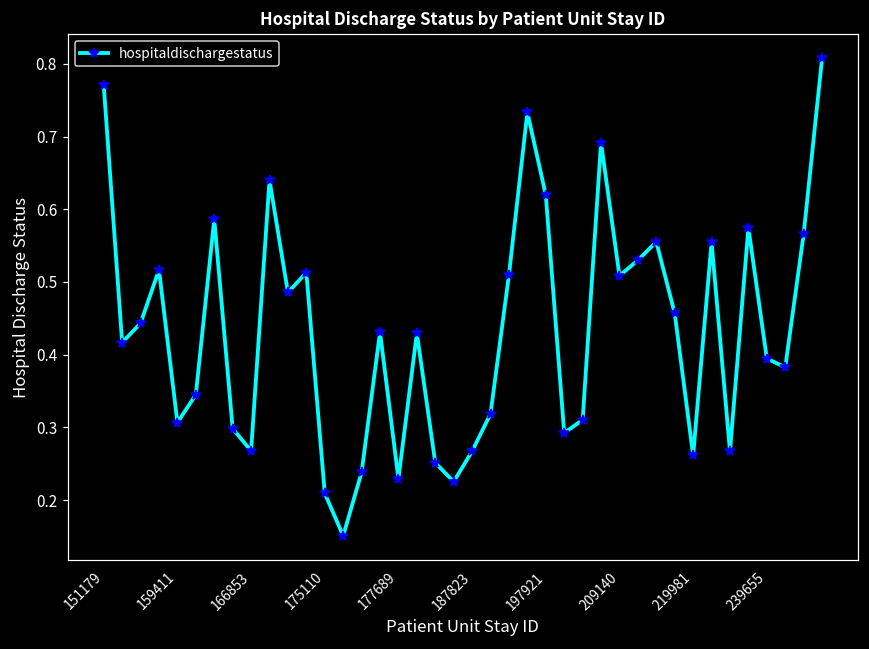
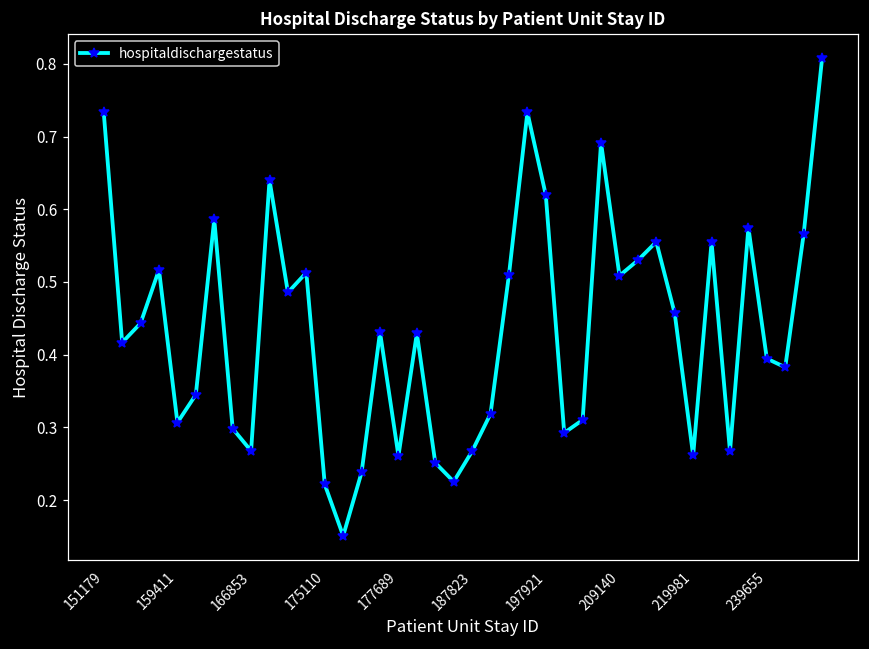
151179: 0.77 -> 0.73
175110: 0.21 -> 0.22
177689: 0.23 -> 0.26
